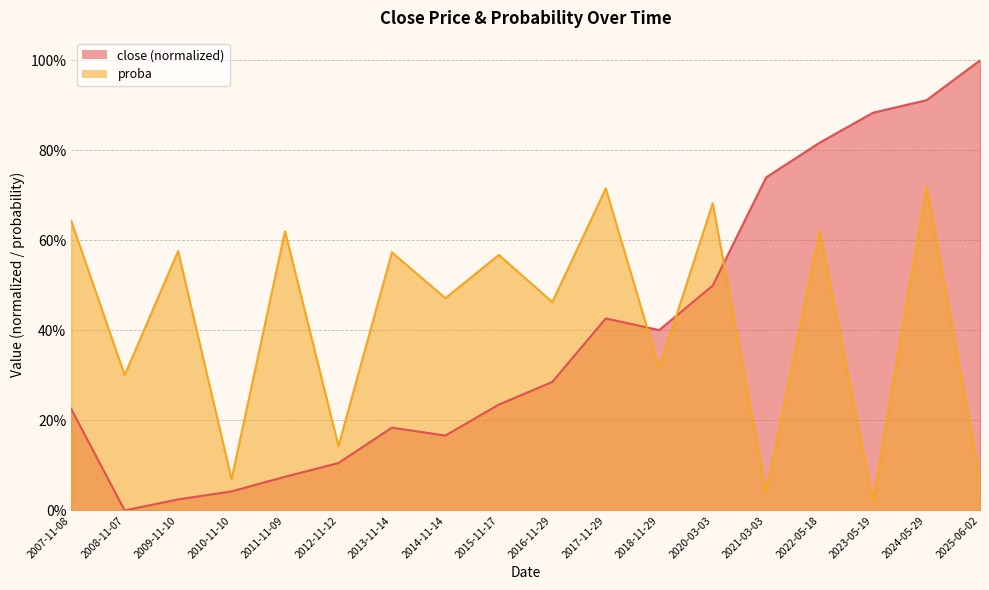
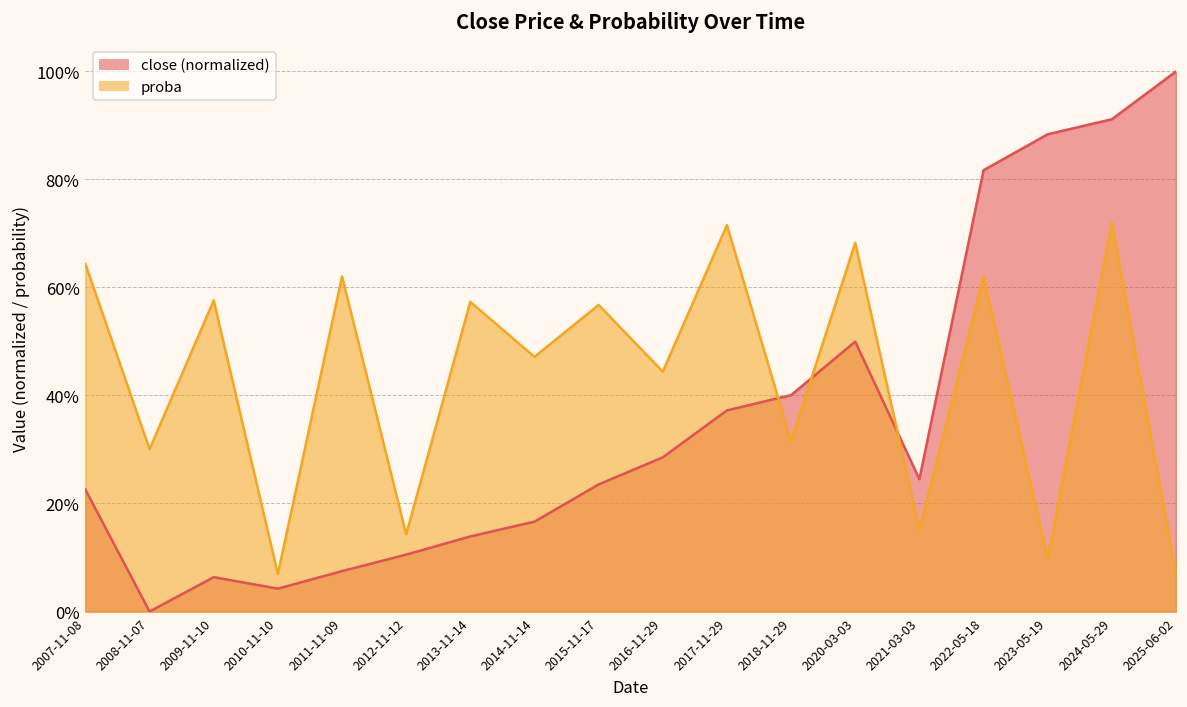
close (normalized), 2009-11-10: 2% -> 6%
close (normalized), 2013-11-14: 18% -> 14%
proba, 2016-11-29: 46% -> 44%
close (normalized), 2017-11-29: 43% -> 37%
close (normalized), 2021-03-03: 74% -> 25%
proba, 2021-03-03: 4% -> 15%
proba, 2023-05-19: 2% -> 10%
